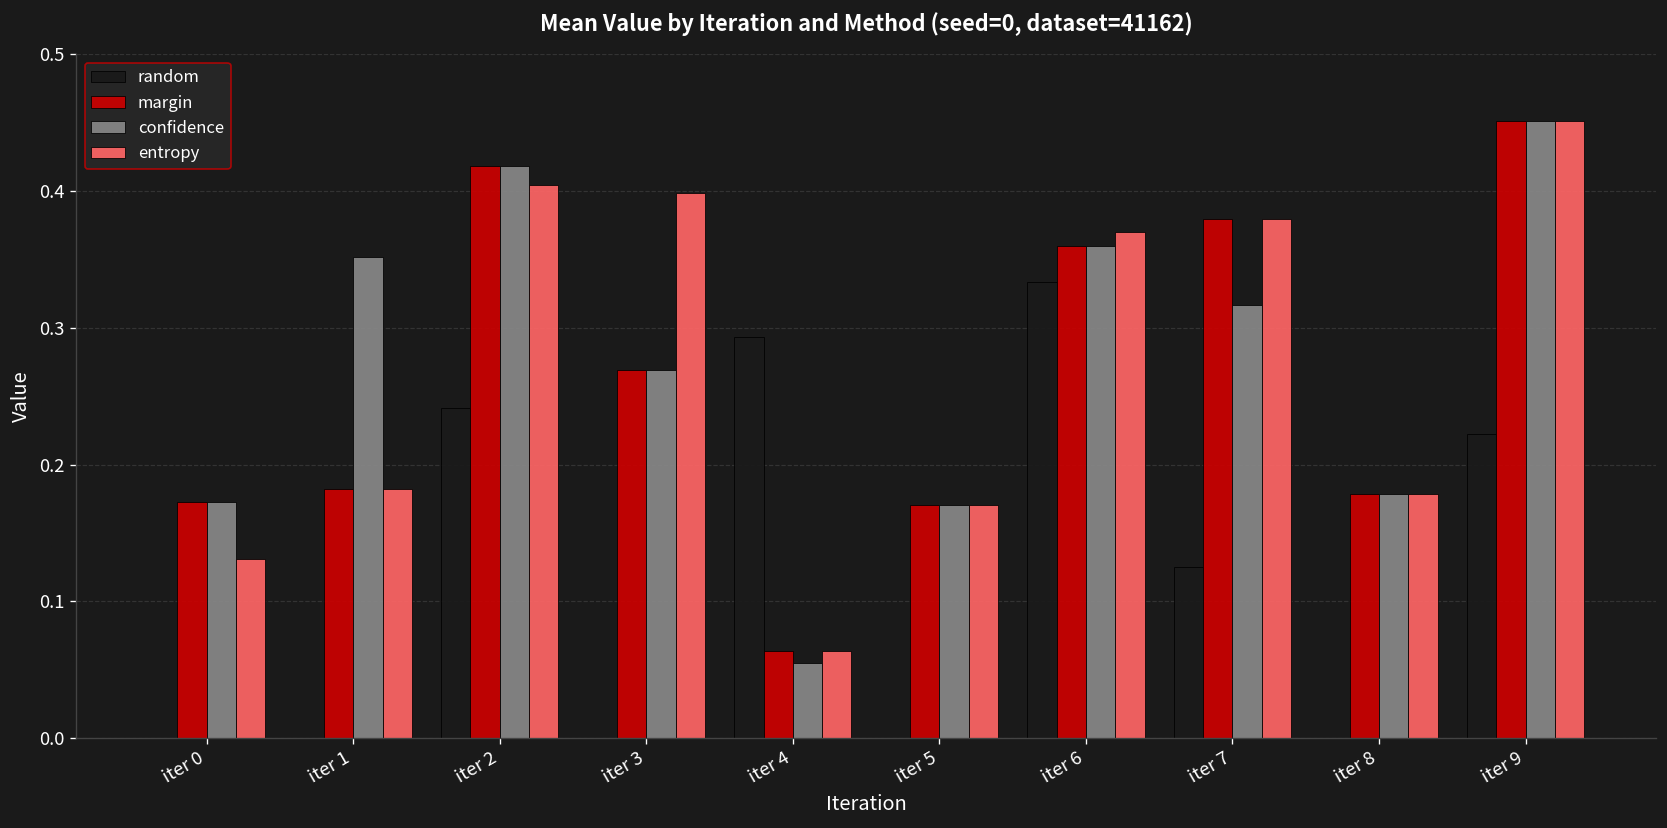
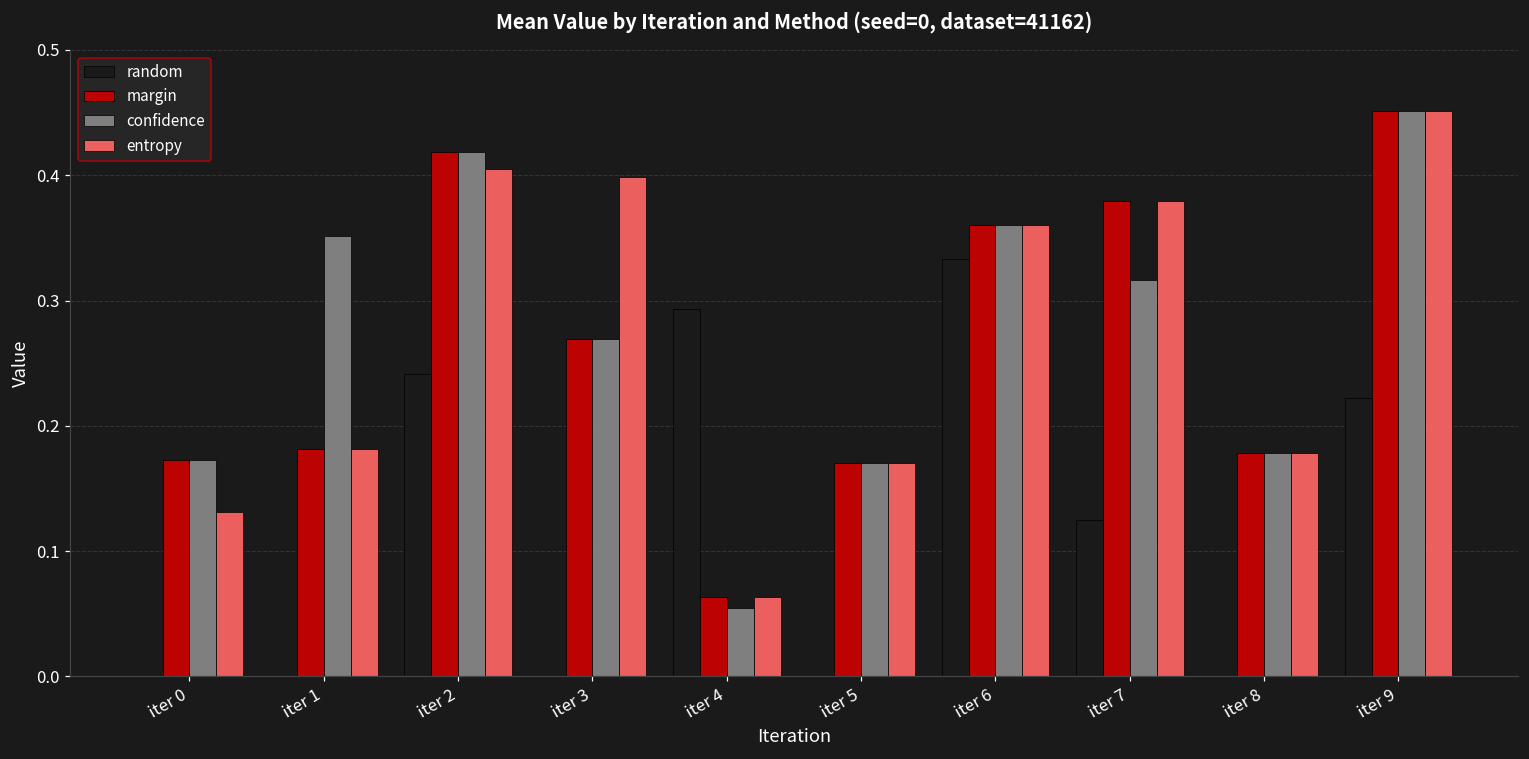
entropy, iter 6: 0.37 -> 0.36
